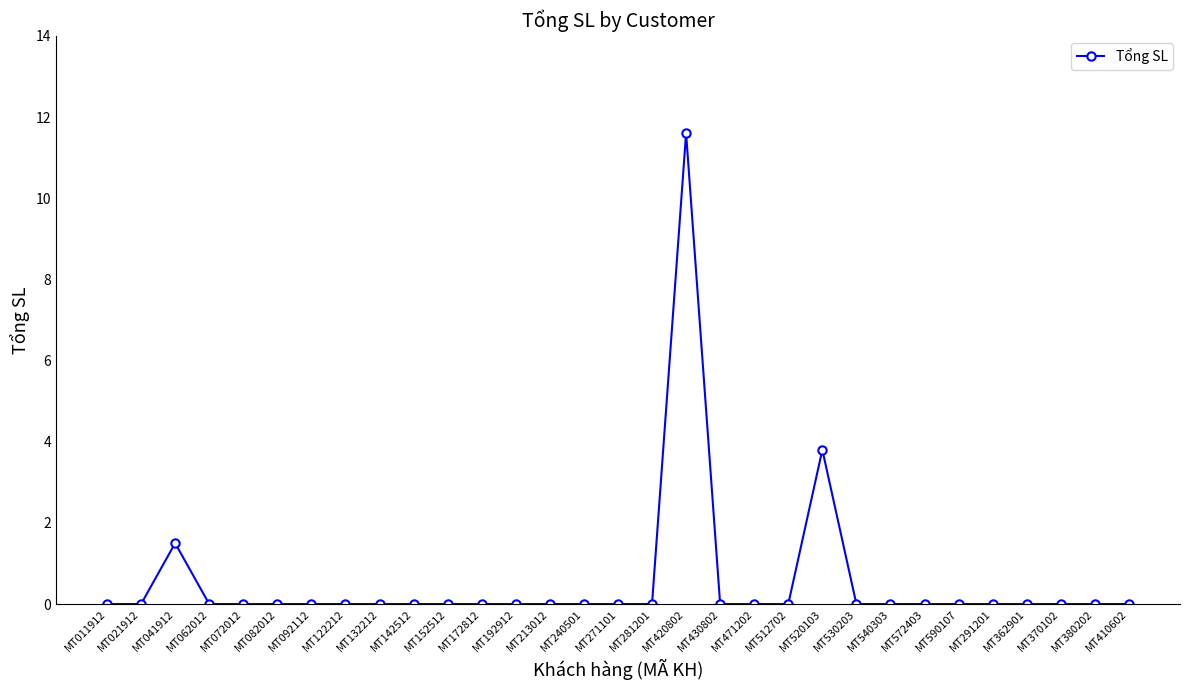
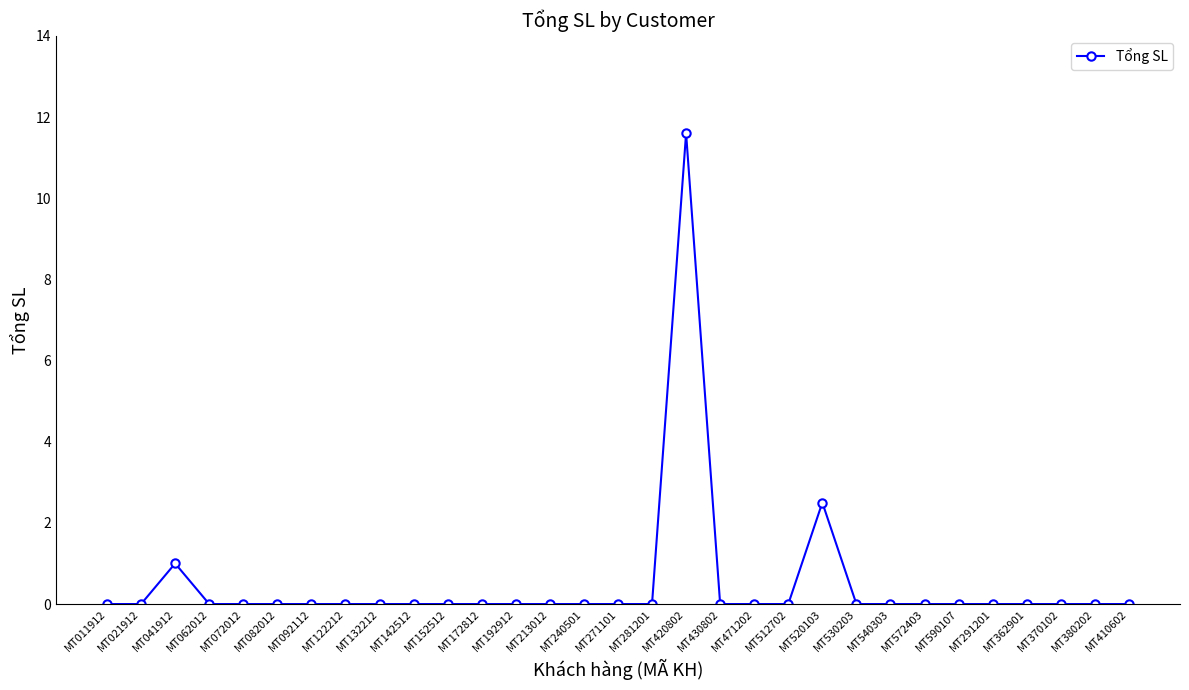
MT041912: 1.5 -> 1.0
MT520103: 3.8 -> 2.5
